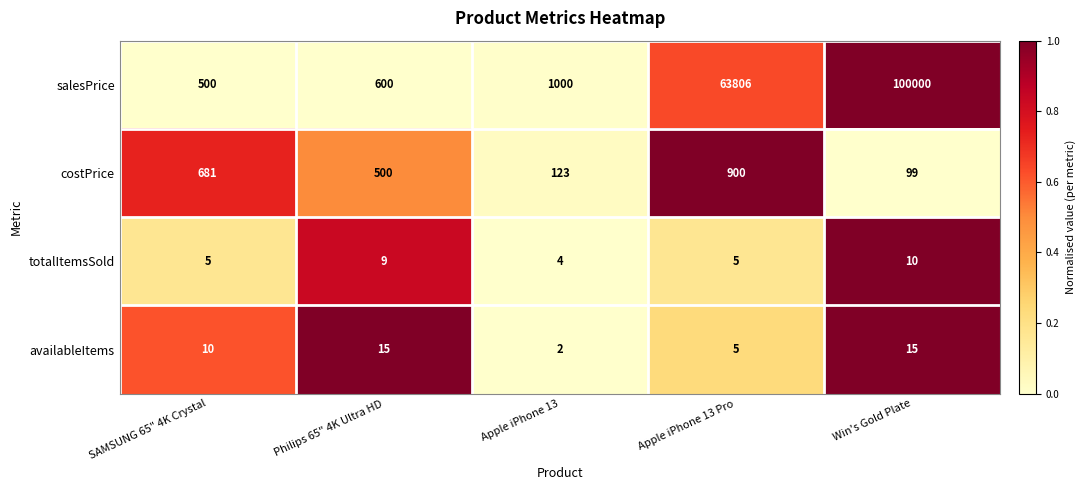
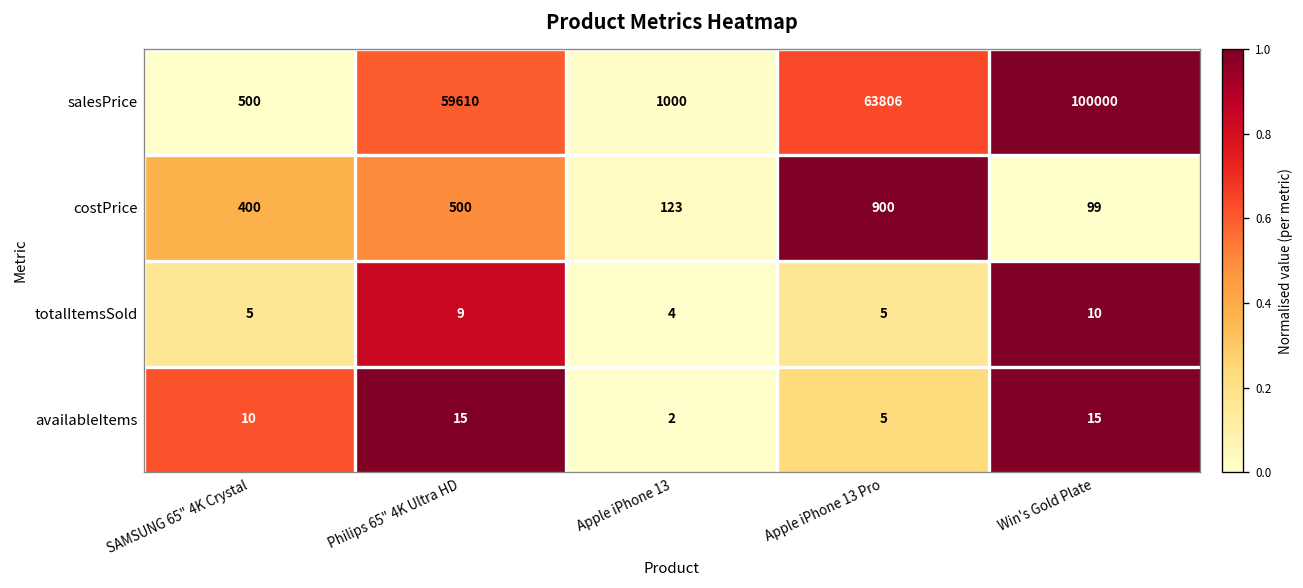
salesPrice, Philips 65" 4K Ultra HD: 600 -> 59610
costPrice, SAMSUNG 65" 4K Crystal: 681 -> 400
